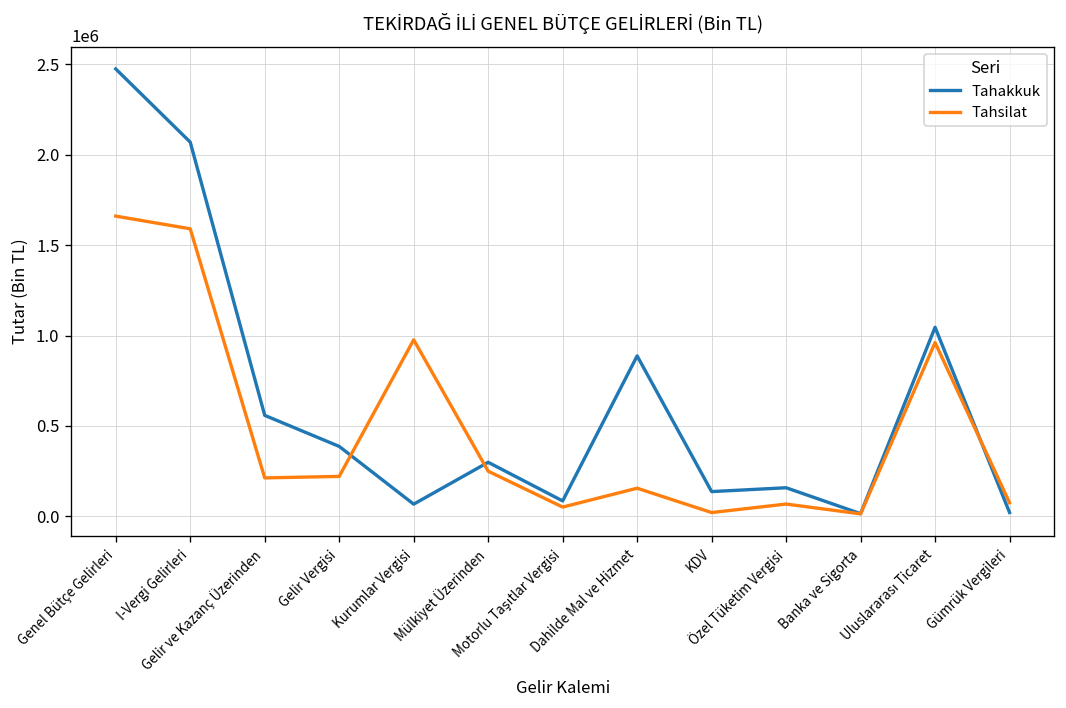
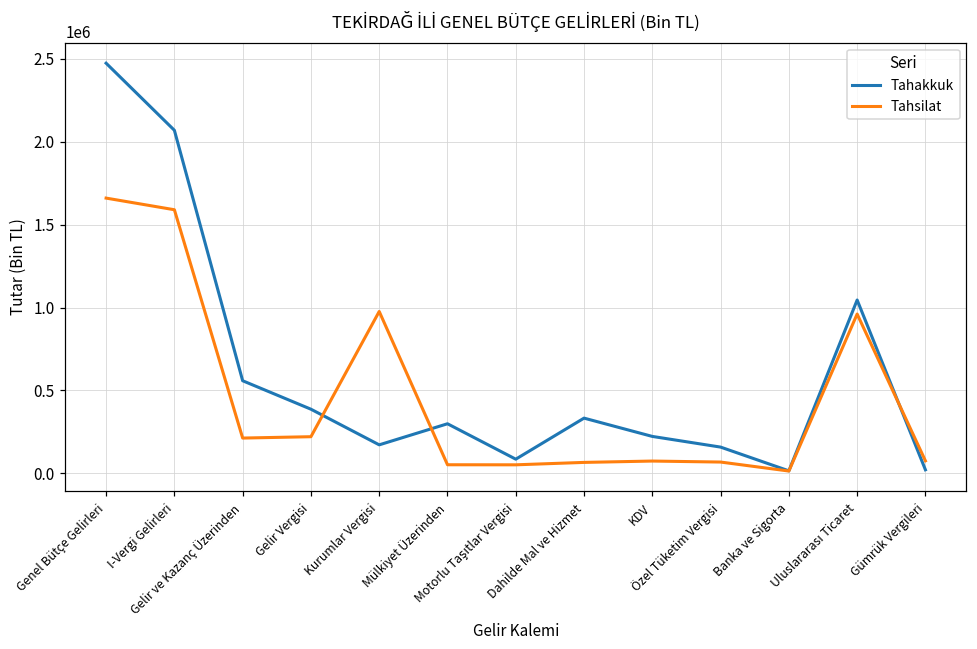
Tahakkuk, Kurumlar Vergisi: 70000 -> 170000
Tahsilat, Mülkiyet Üzerinden: 250000 -> 50000
Tahakkuk, Dahilde Mal ve Hizmet: 890000 -> 330000
Tahsilat, Dahilde Mal ve Hizmet: 160000 -> 70000
Tahakkuk, KDV: 140000 -> 220000
Tahsilat, KDV: 20000 -> 70000
